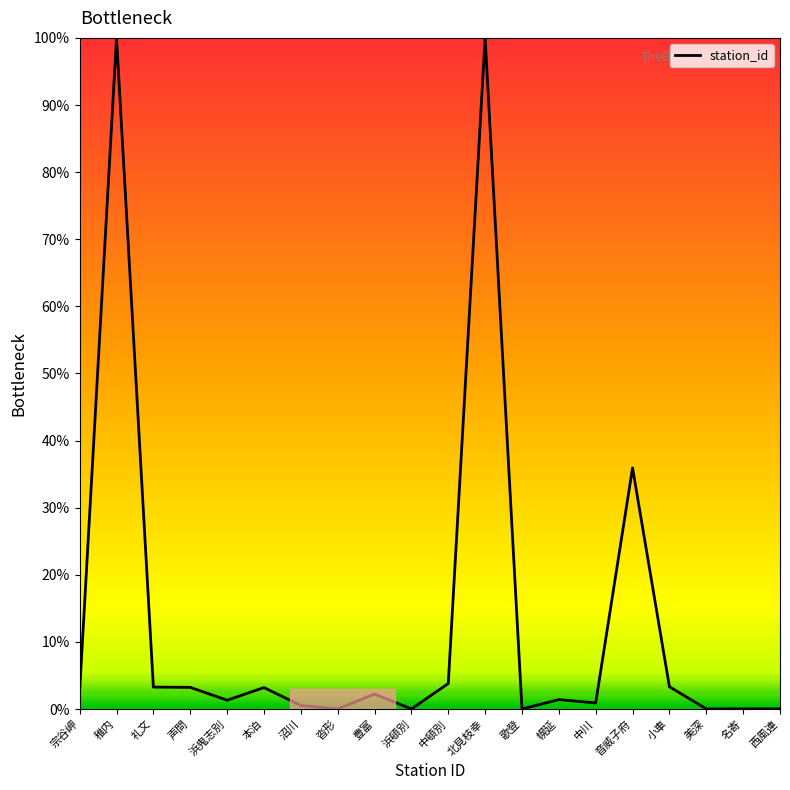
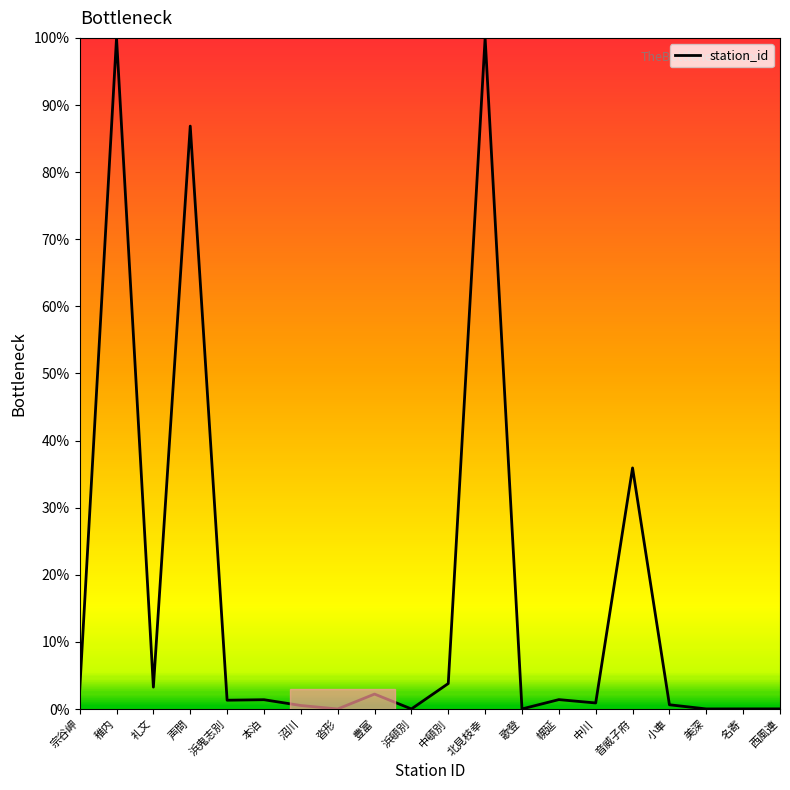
声問: 3% -> 87%
本泊: 3% -> 1%
小車: 3% -> 1%
